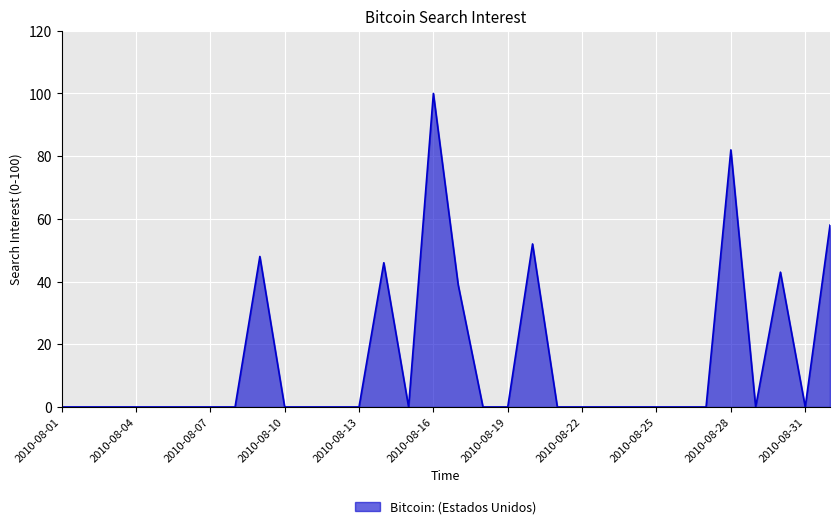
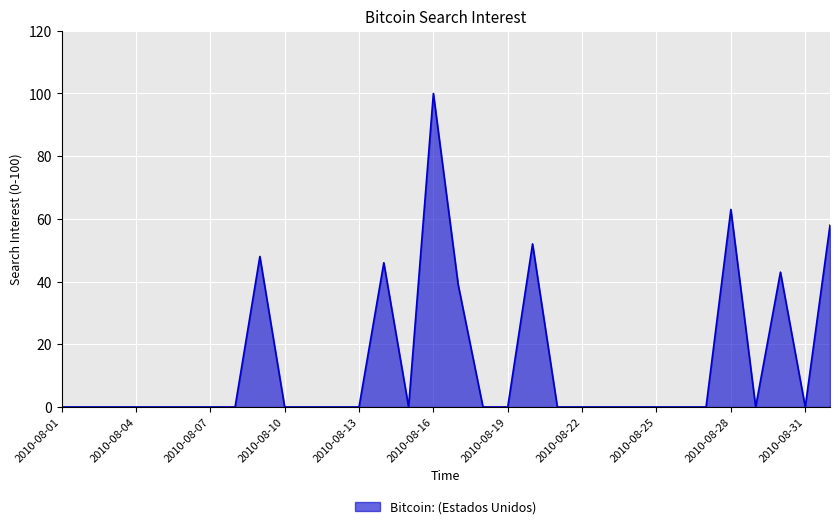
2010-08-28: 82 -> 63
